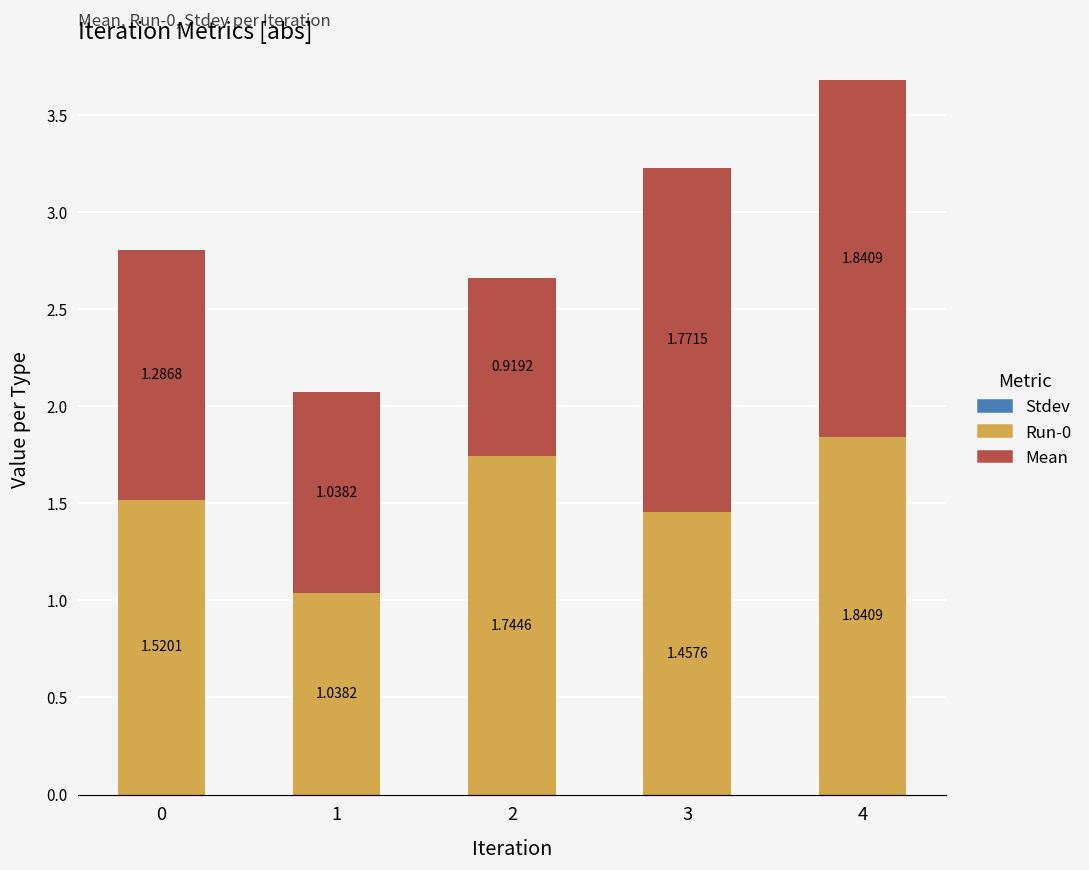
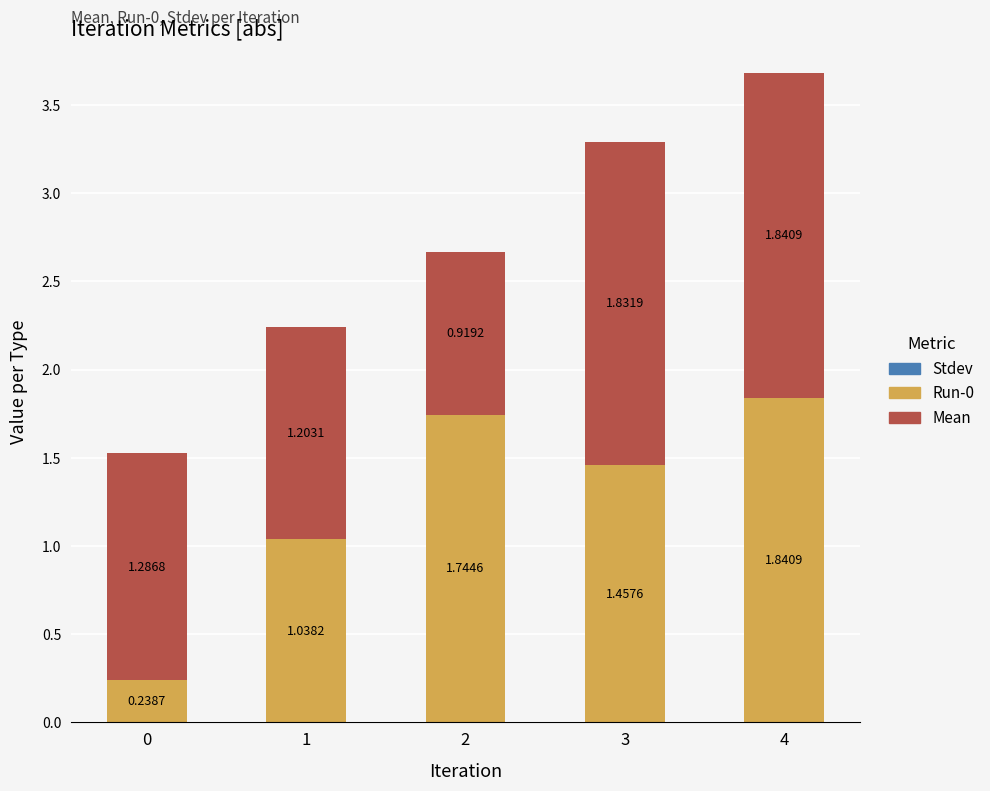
Run-0, 0: 1.5201 -> 0.2387
Mean, 1: 1.0382 -> 1.2031
Mean, 3: 1.7715 -> 1.8319
